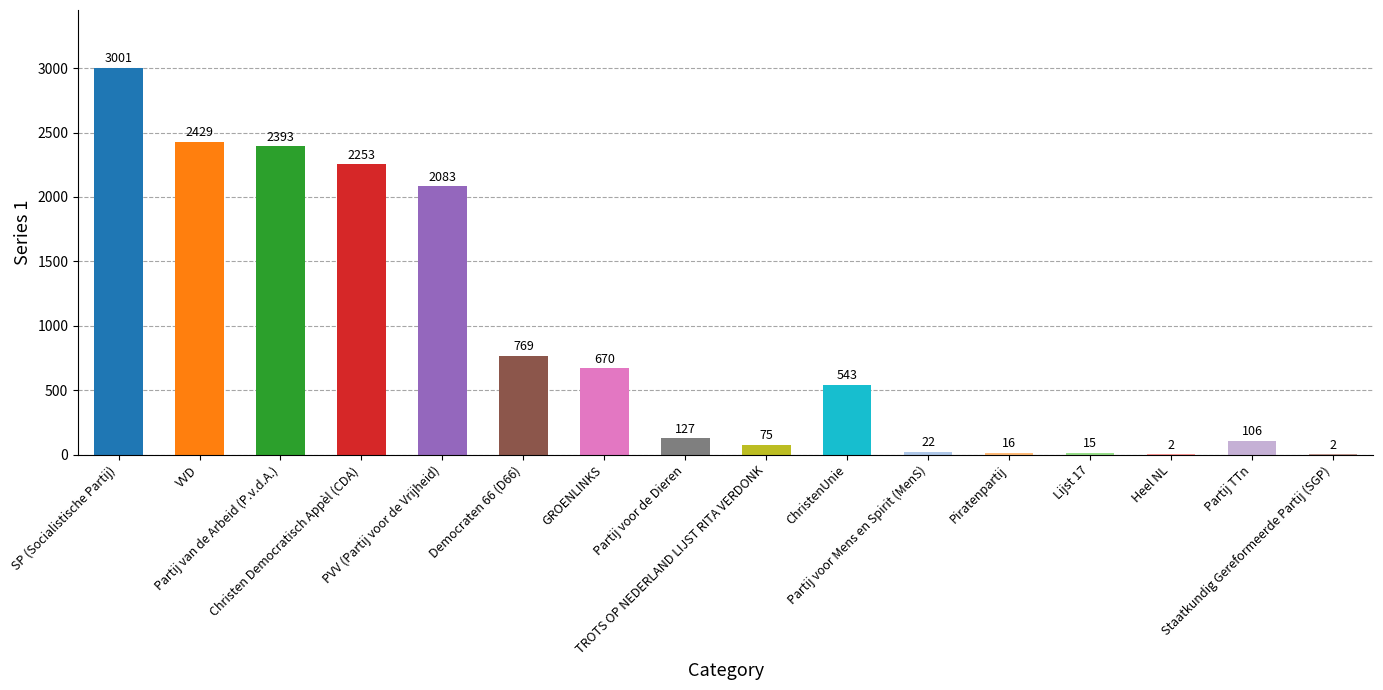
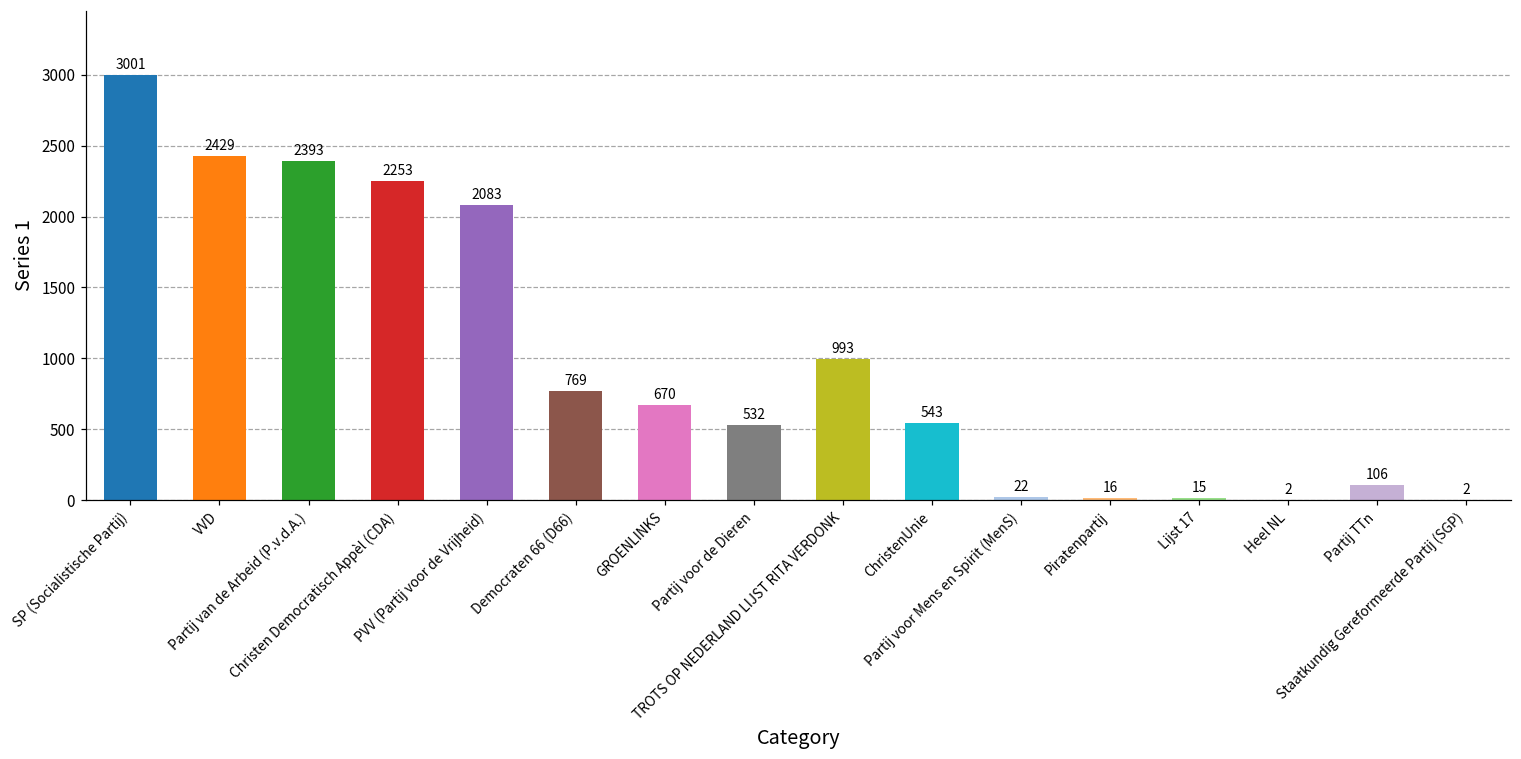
Partij voor de Dieren: 127 -> 532
TROTS OP NEDERLAND LIJST RITA VERDONK: 75 -> 993
